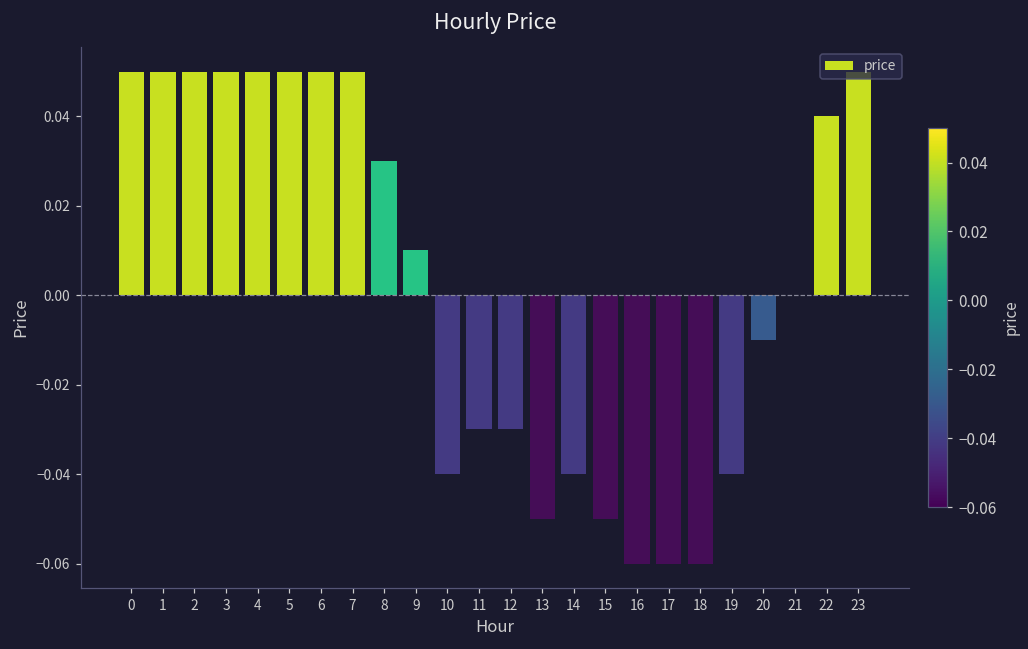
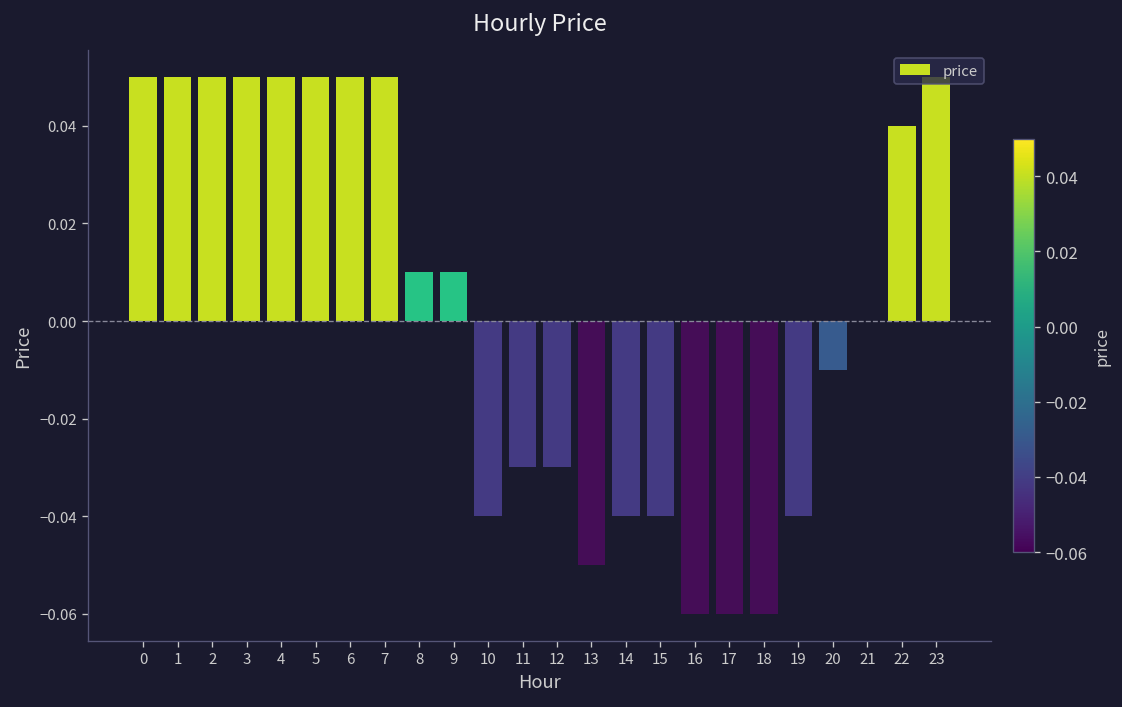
8: 0.03 -> 0.01
15: -0.05 -> -0.04
